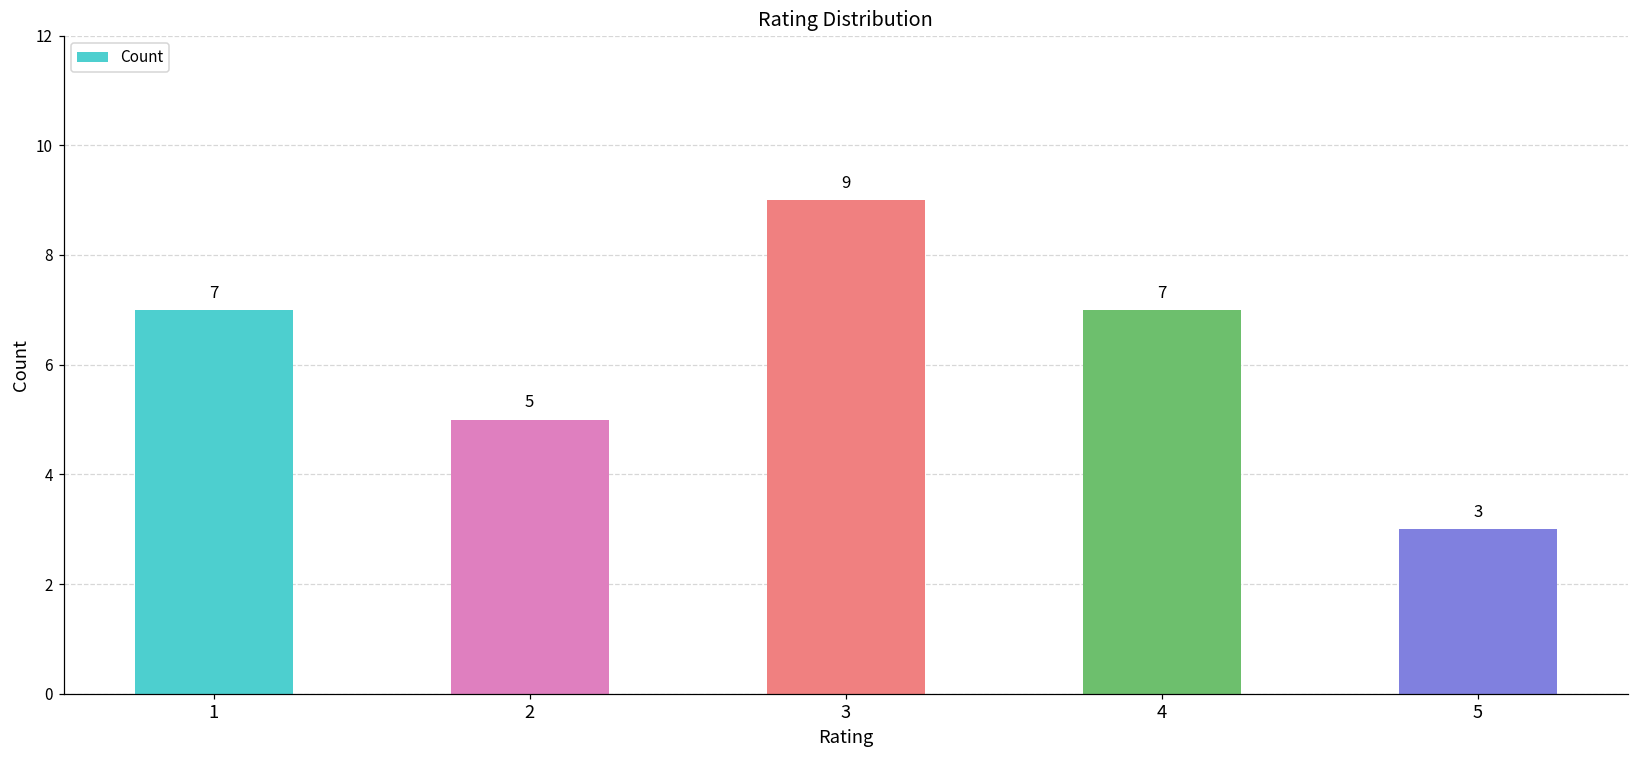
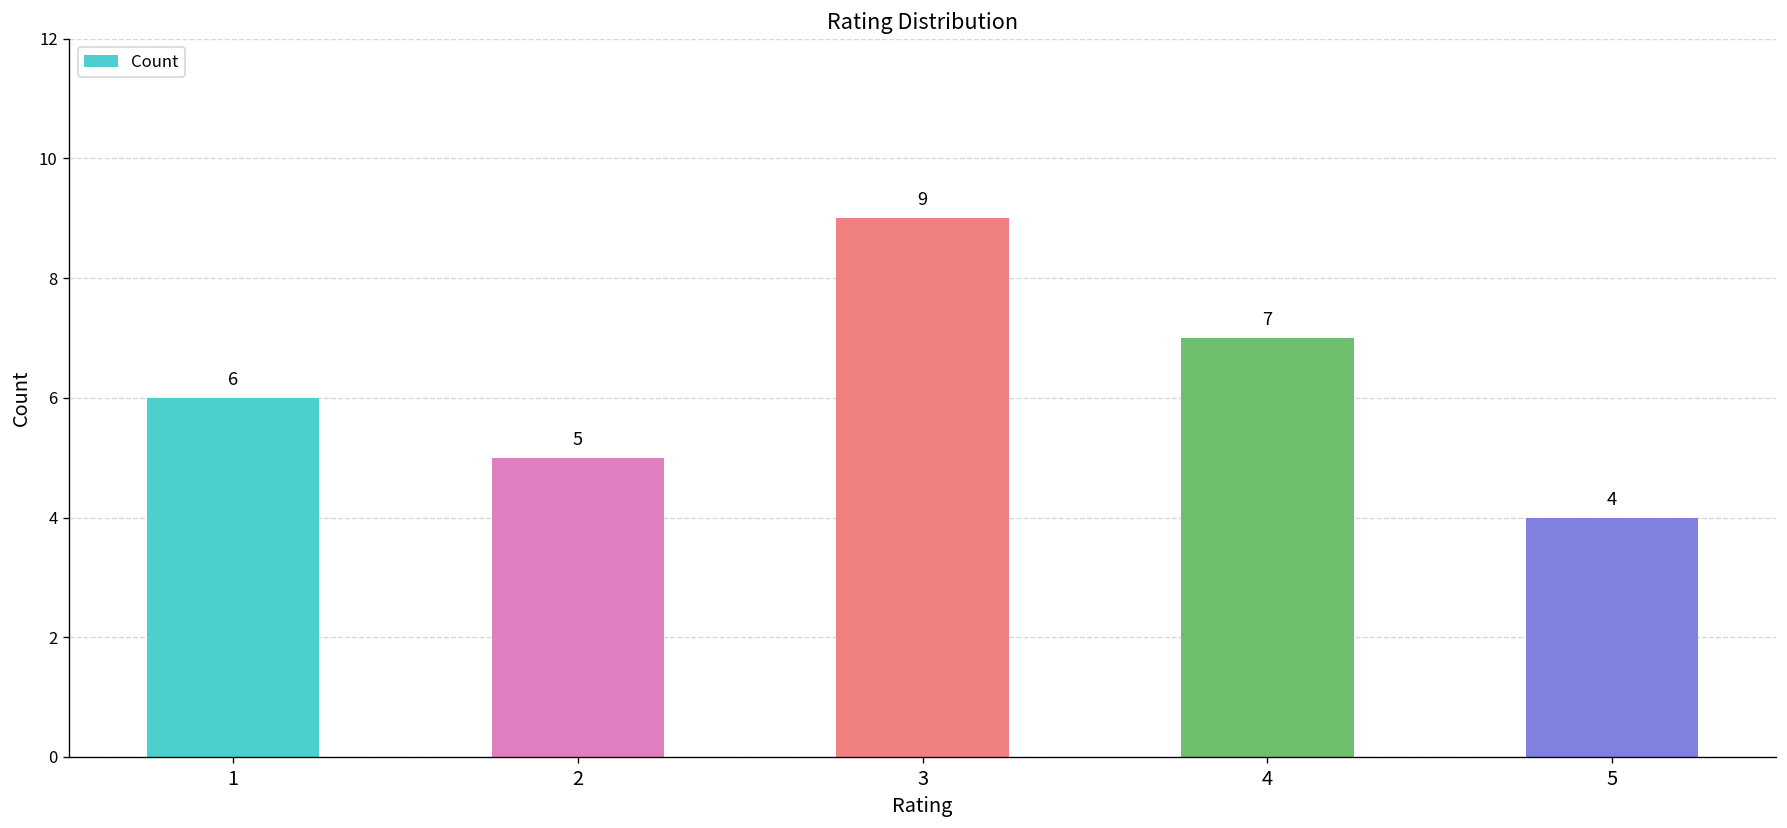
1: 7 -> 6
5: 3 -> 4
